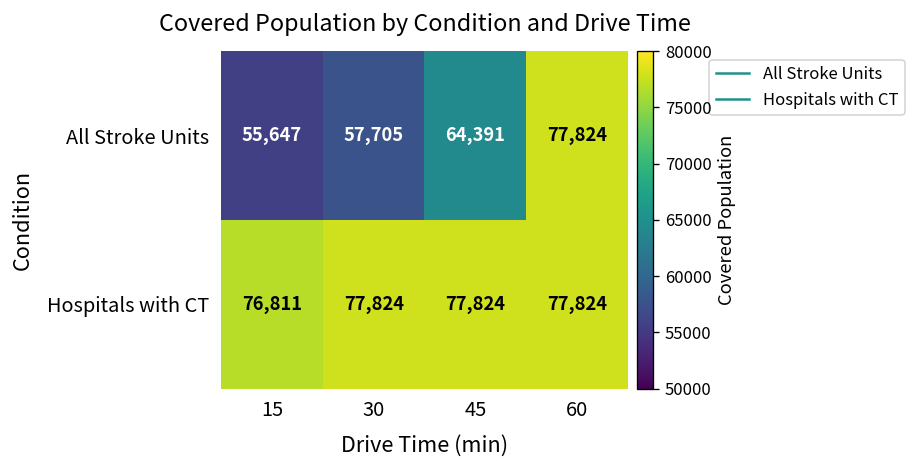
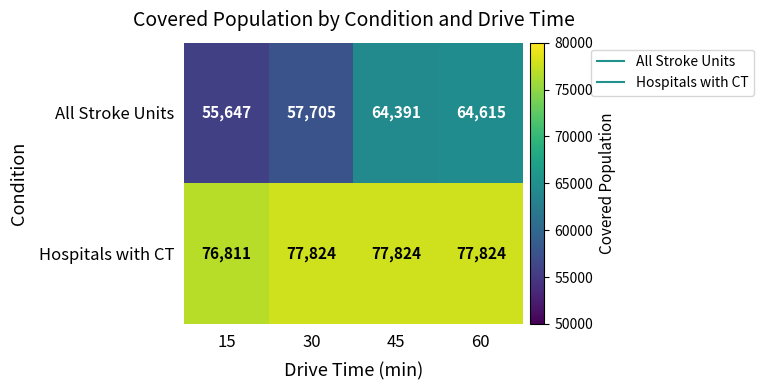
All Stroke Units, 60: 77,824 -> 64,615
